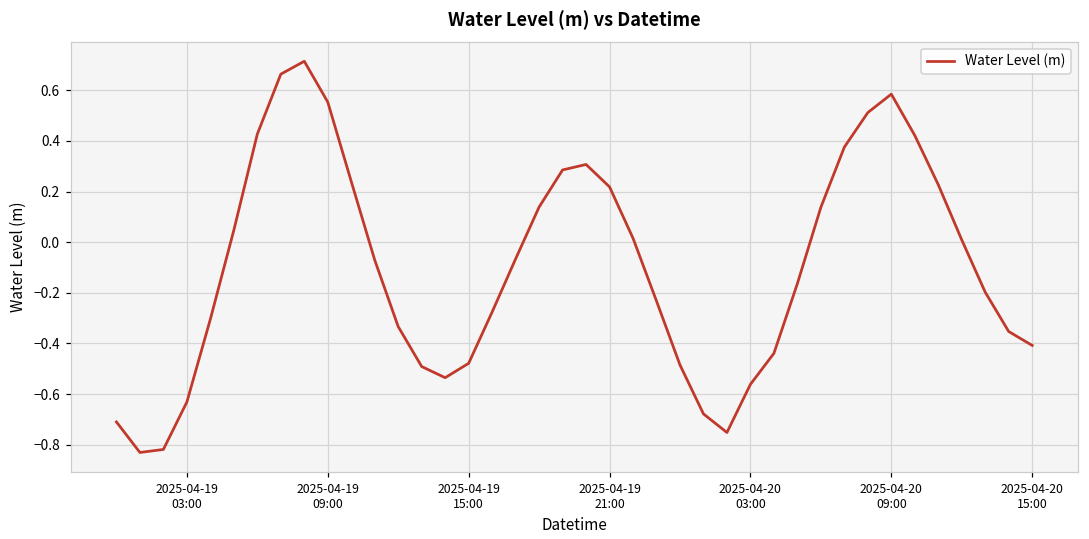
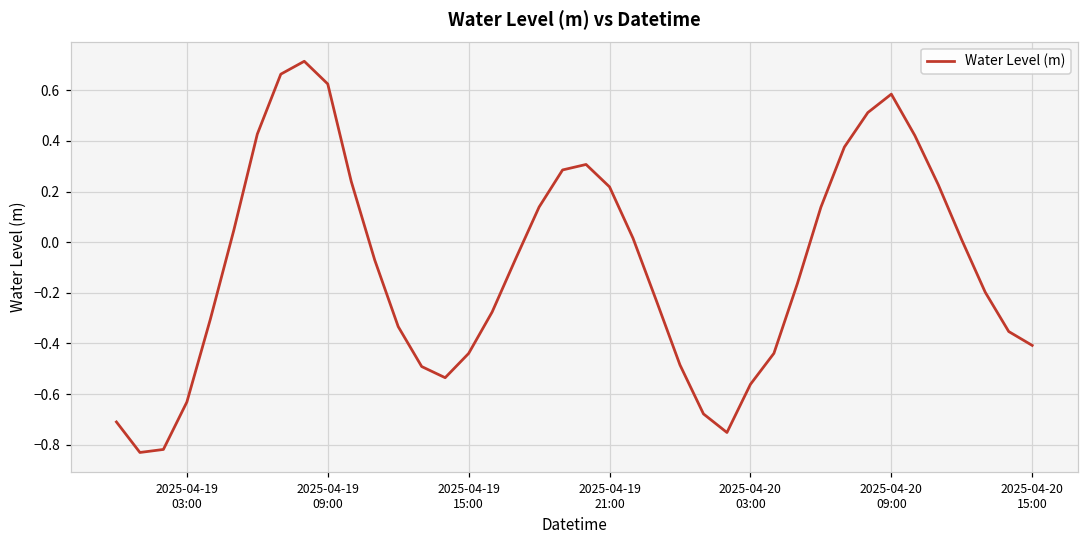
2025-04-19 09:00: 0.55 -> 0.63
2025-04-19 15:00: -0.48 -> -0.44
